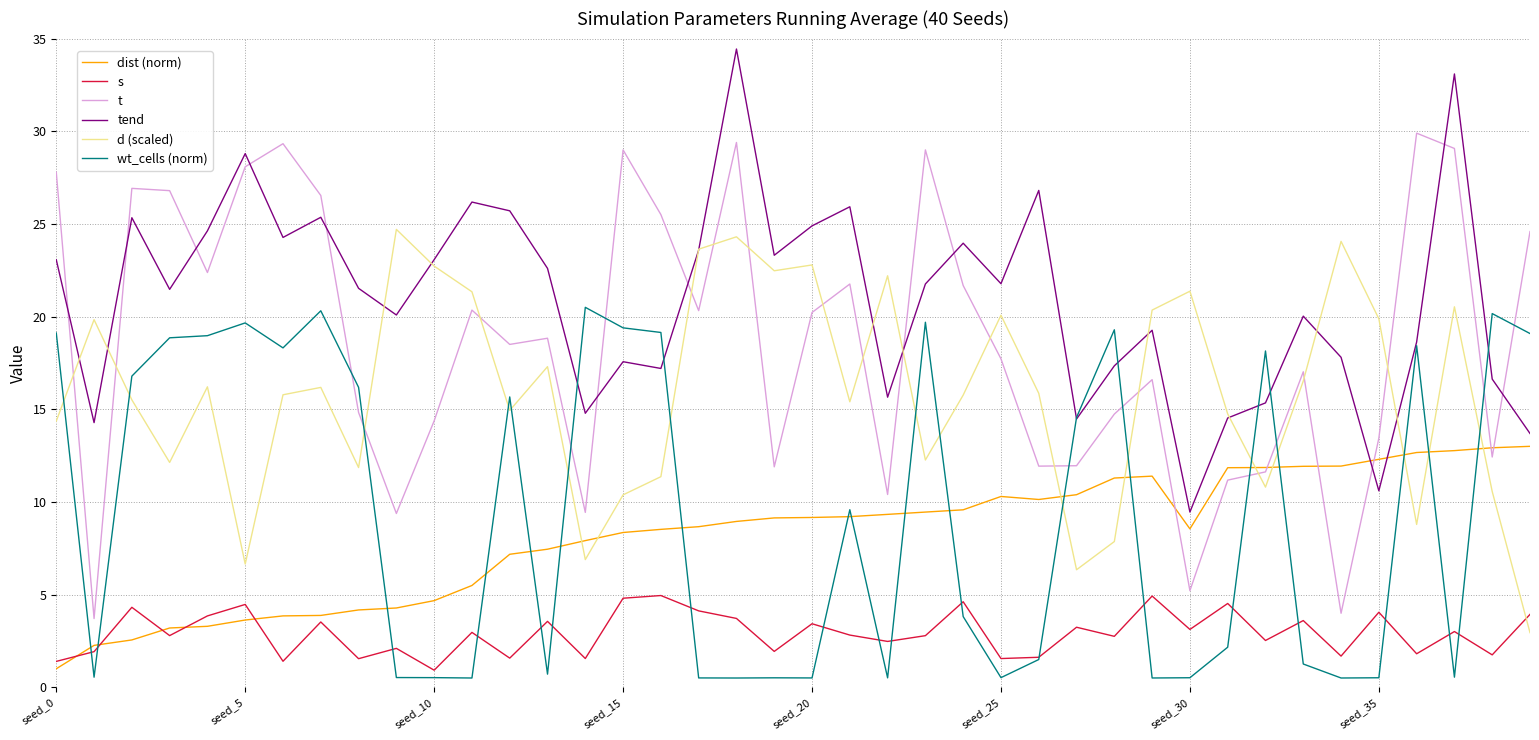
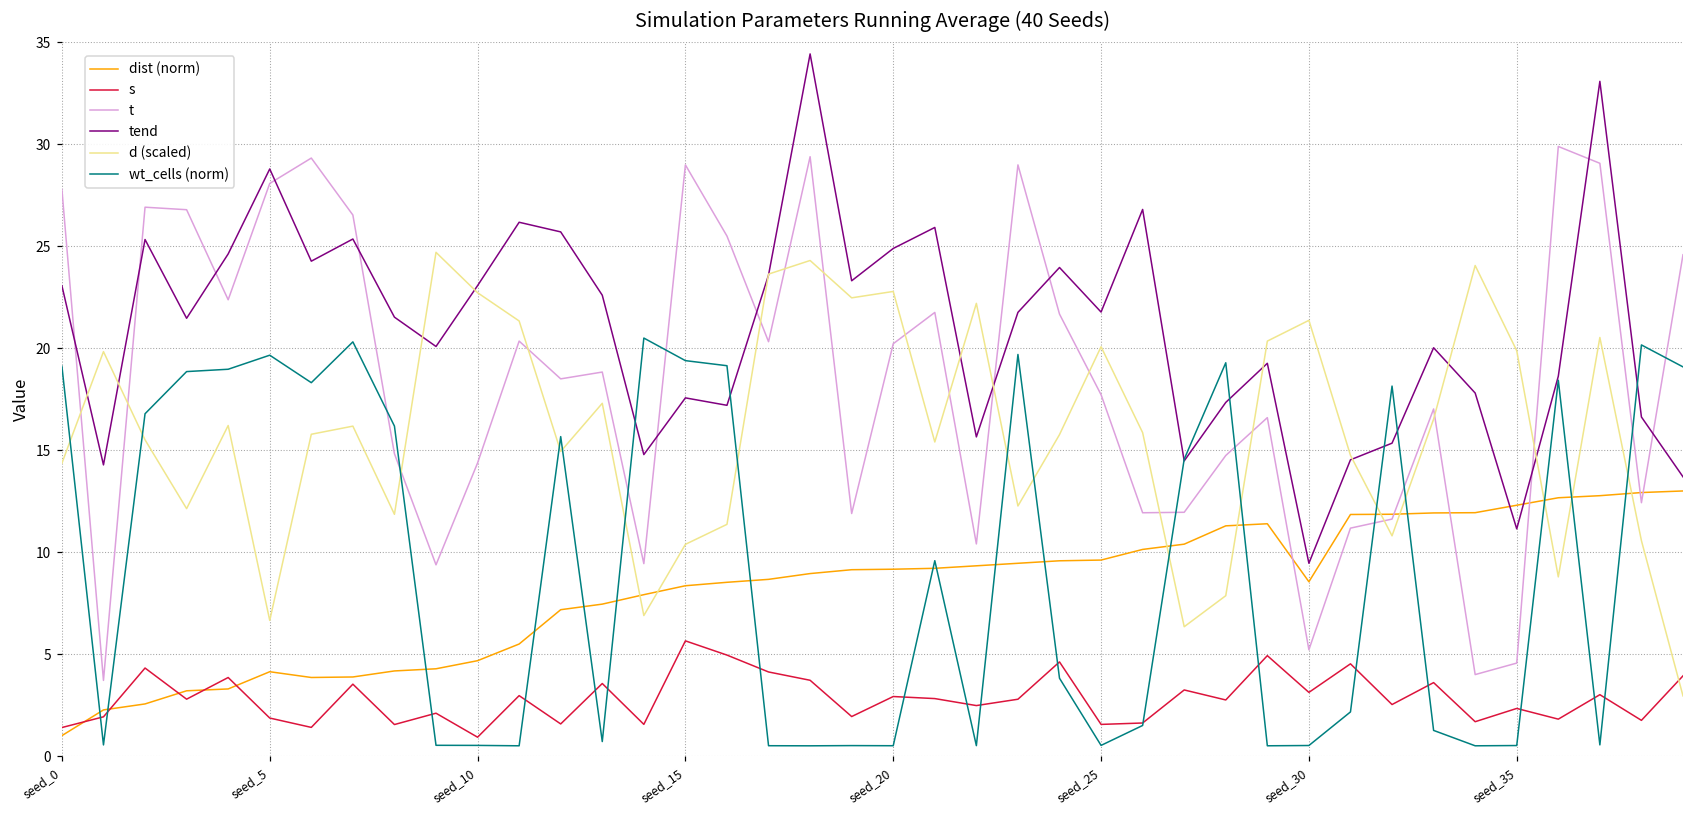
dist (norm), seed_5: 3.6 -> 4.1
s, seed_5: 4.5 -> 1.9
s, seed_15: 4.8 -> 5.6
s, seed_20: 3.4 -> 2.9
dist (norm), seed_25: 10.3 -> 9.6
s, seed_35: 4.0 -> 2.3
t, seed_35: 13.4 -> 4.6
tend, seed_35: 10.6 -> 11.1
